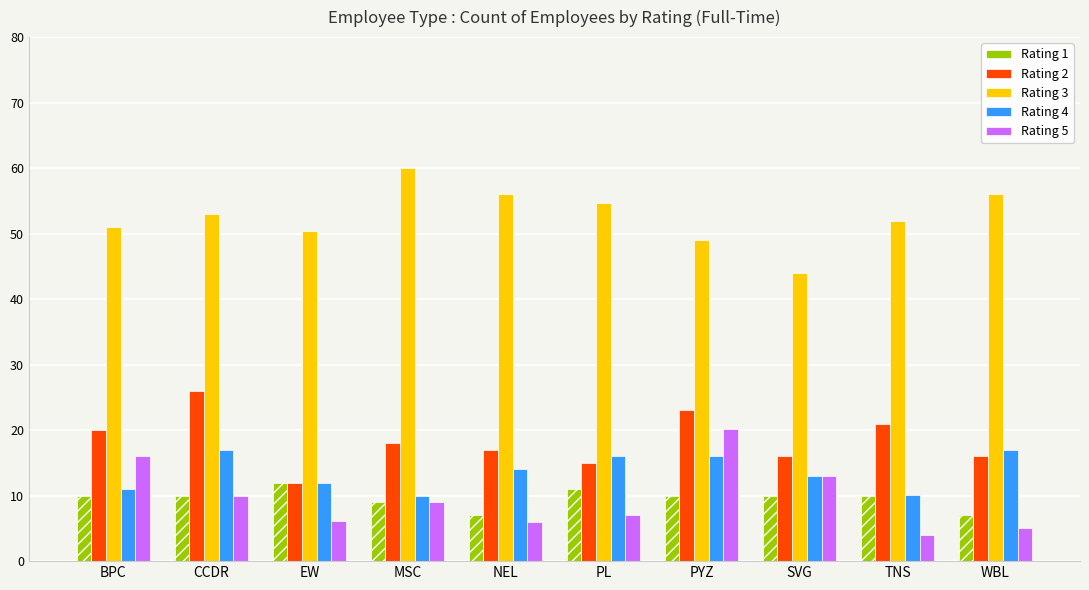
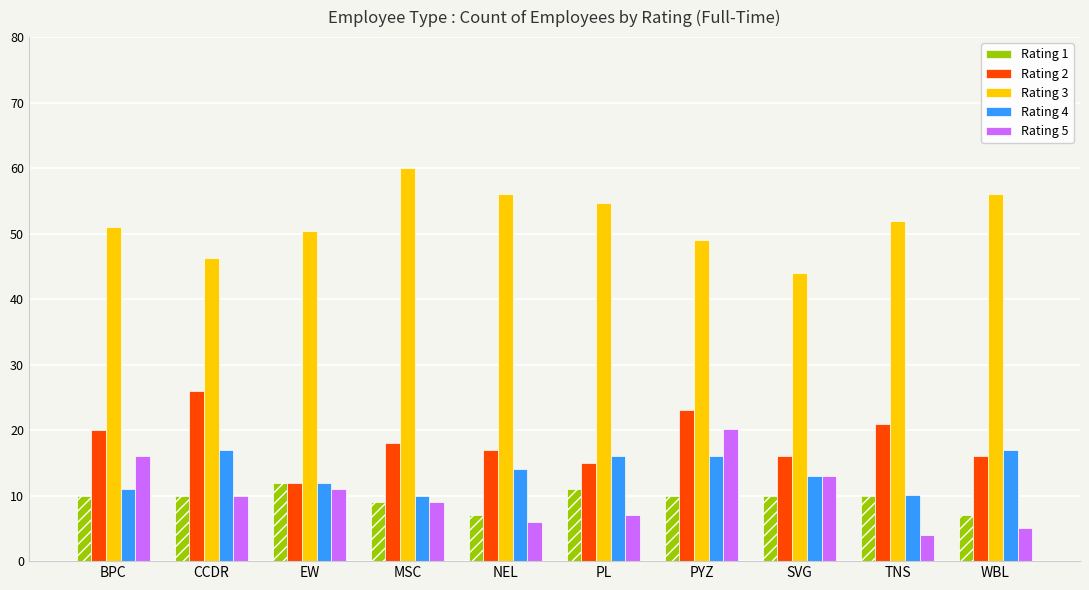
Rating 3, CCDR: 53 -> 46
Rating 5, EW: 6 -> 11
